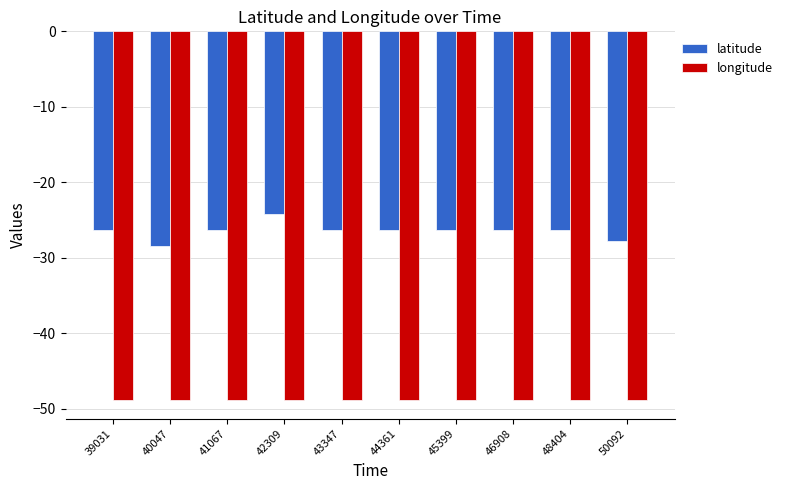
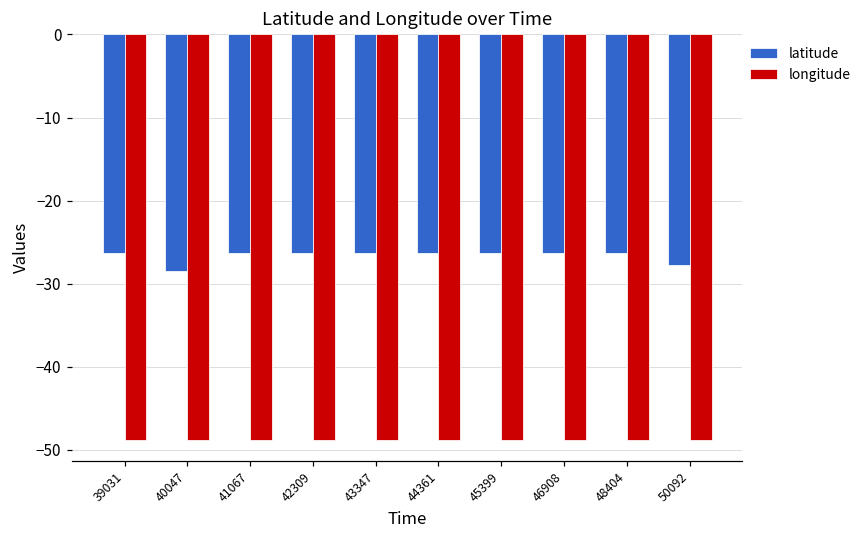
latitude, 42309: -24 -> -26
